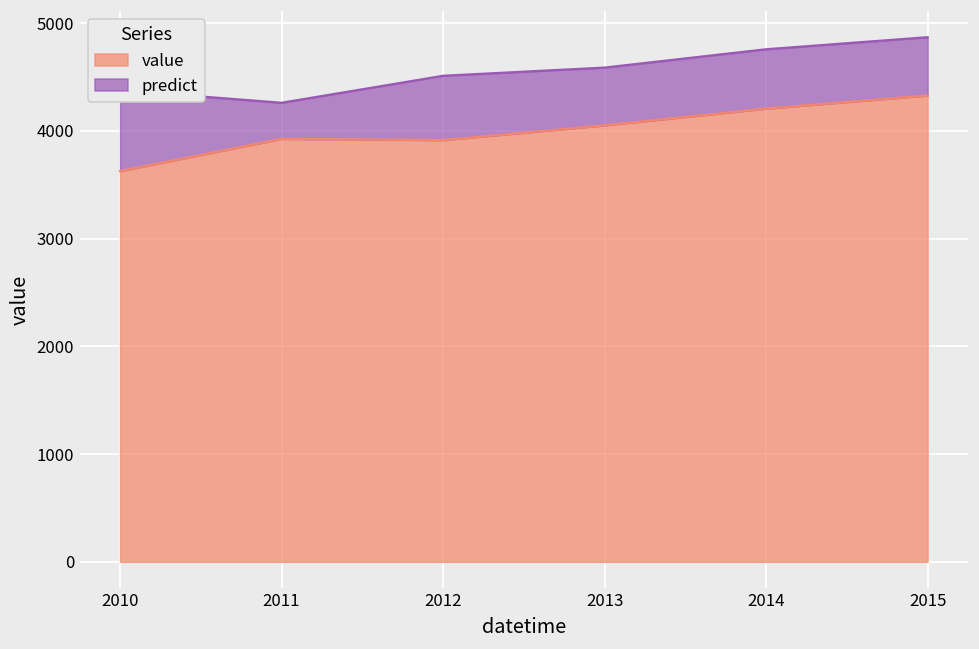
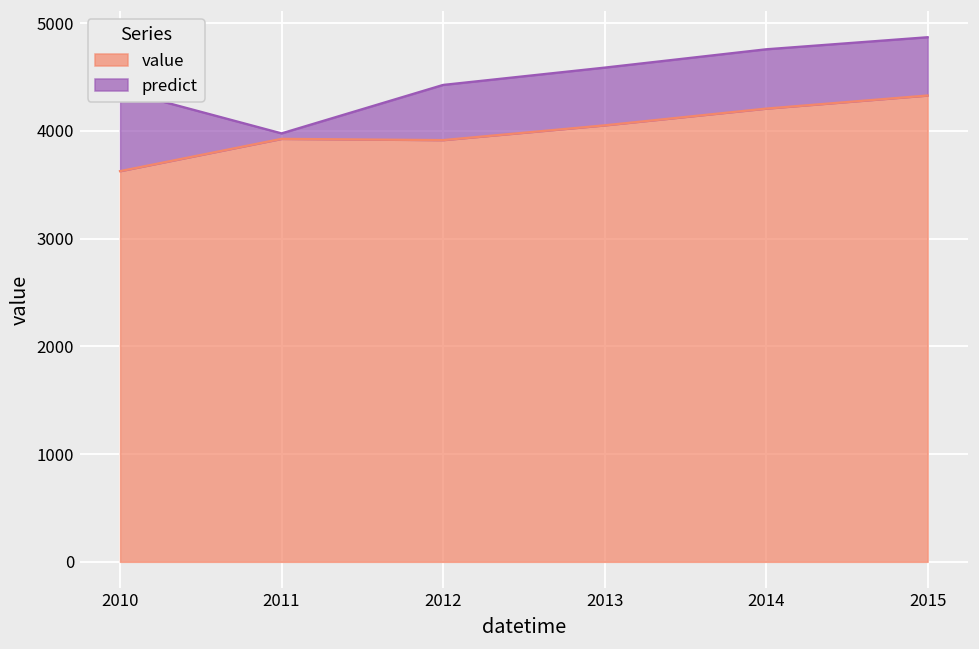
predict, 2011: 4300 -> 4000
predict, 2012: 4500 -> 4400
